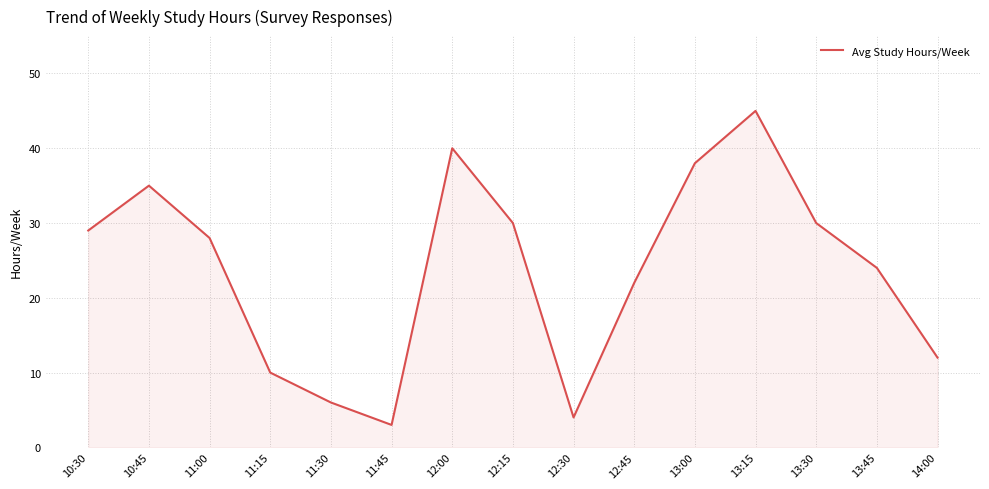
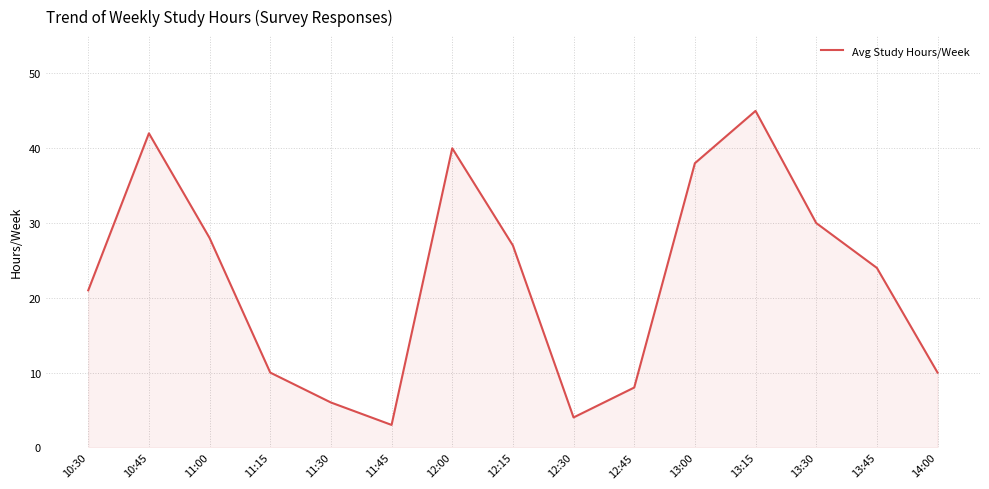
10:30: 29 -> 21
10:45: 35 -> 42
12:15: 30 -> 27
12:45: 22 -> 8
14:00: 12 -> 10
